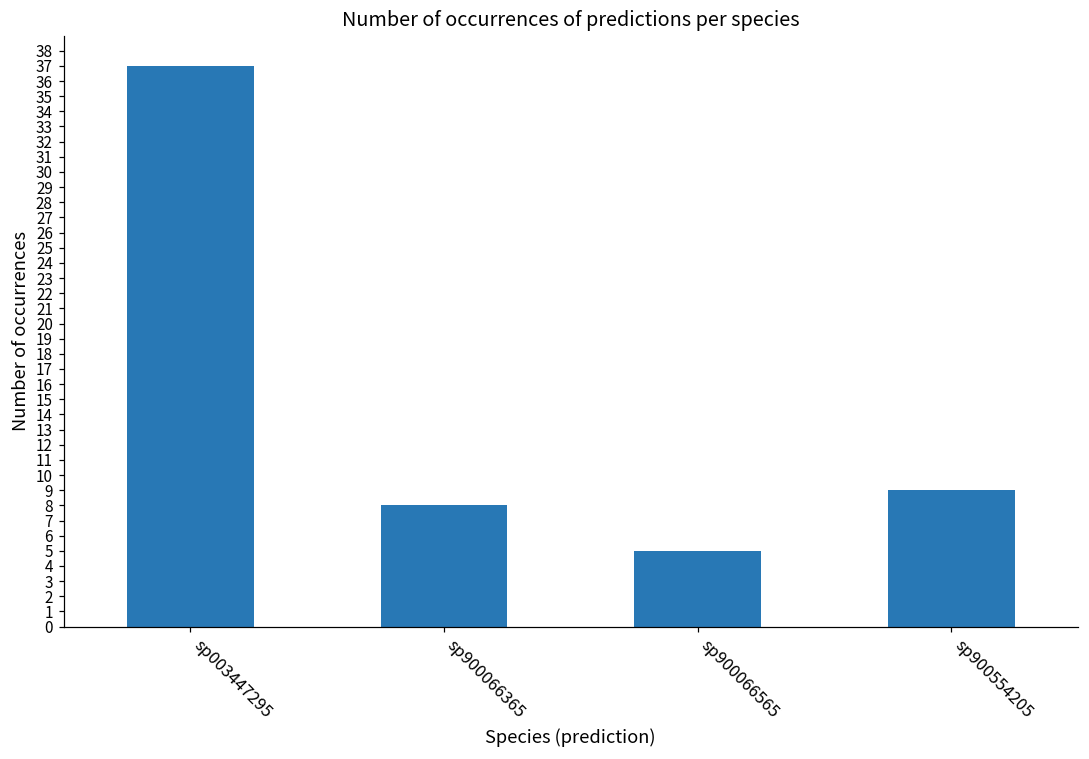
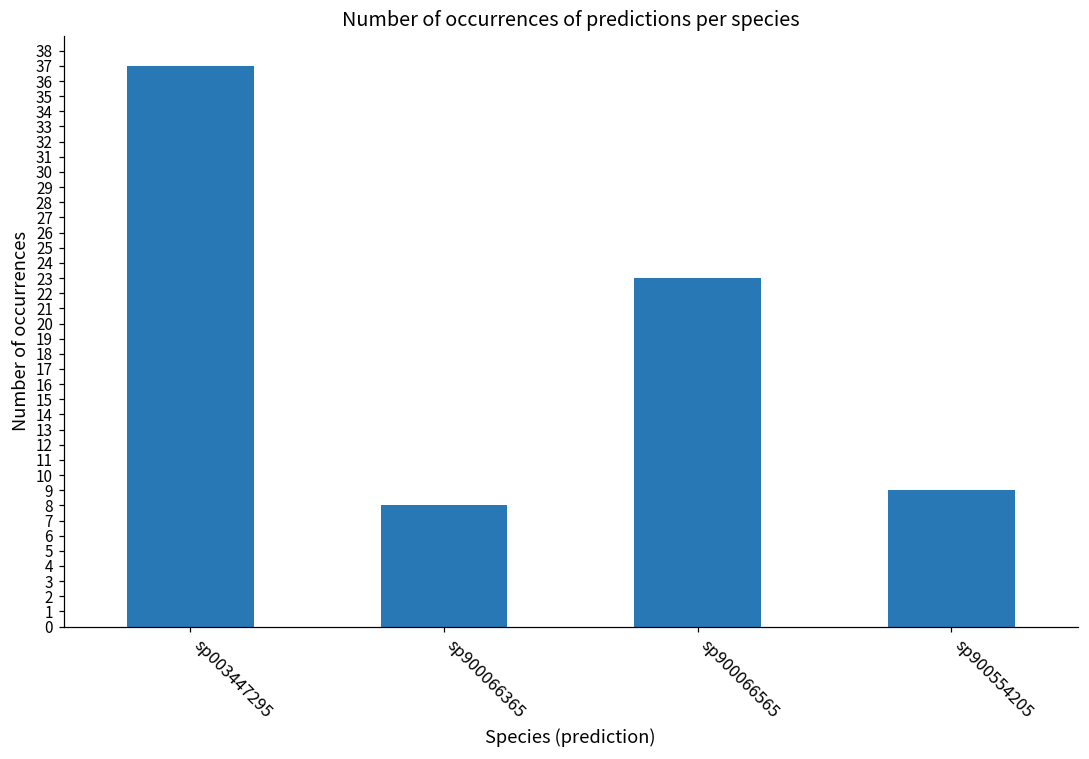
sp900066565: 5 -> 23
